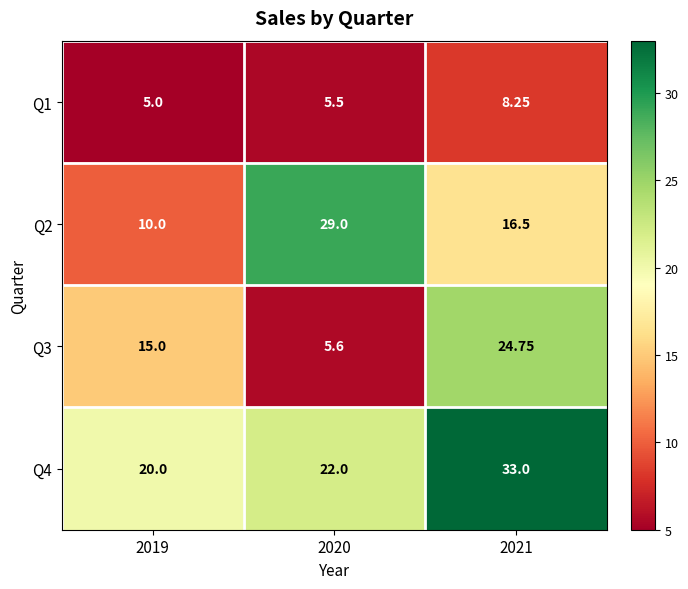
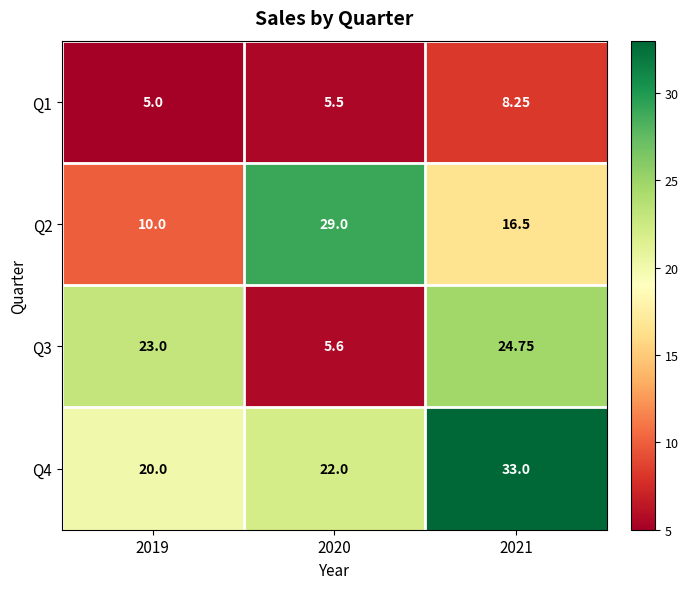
Q3, 2019: 15.0 -> 23.0
